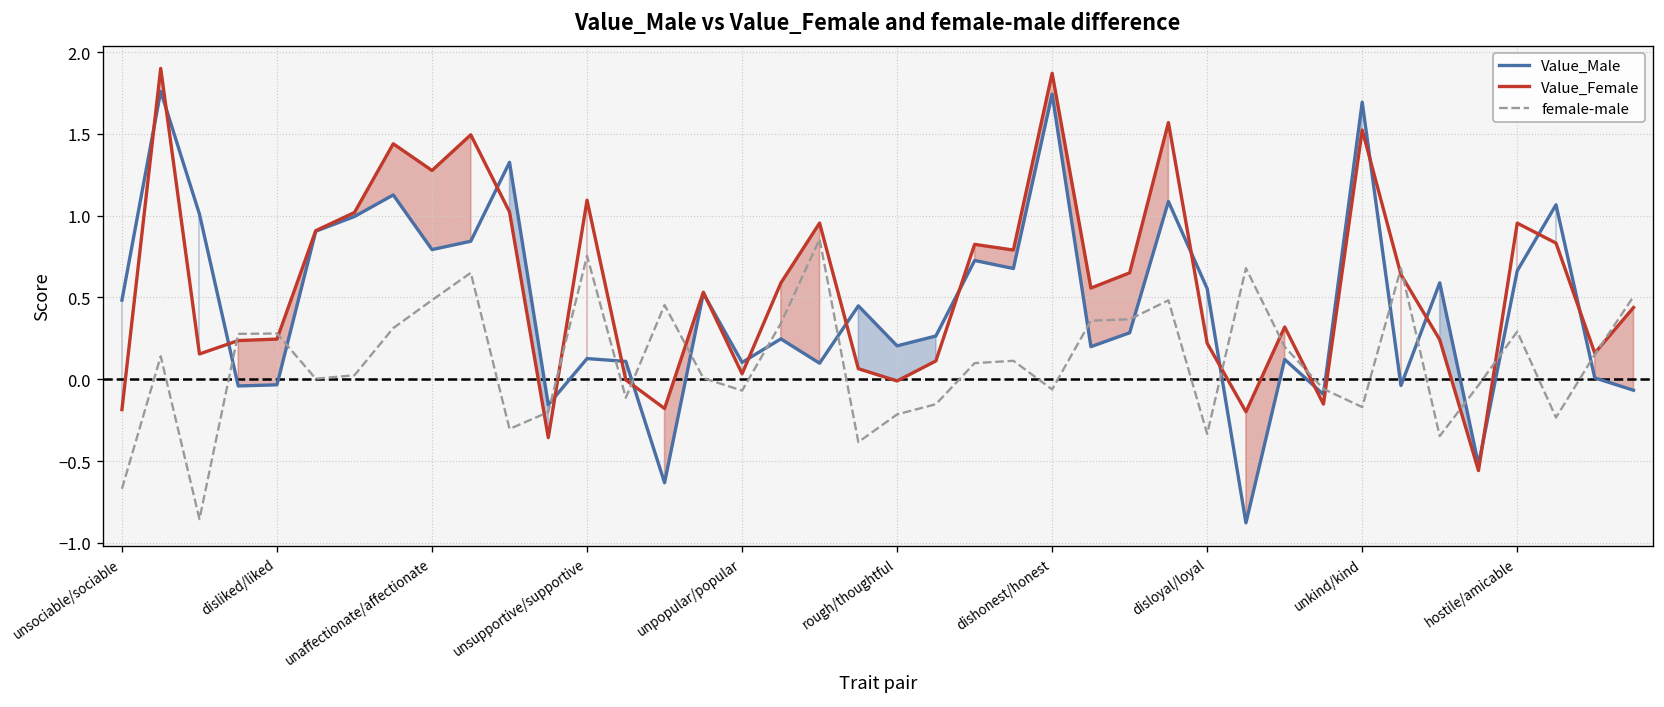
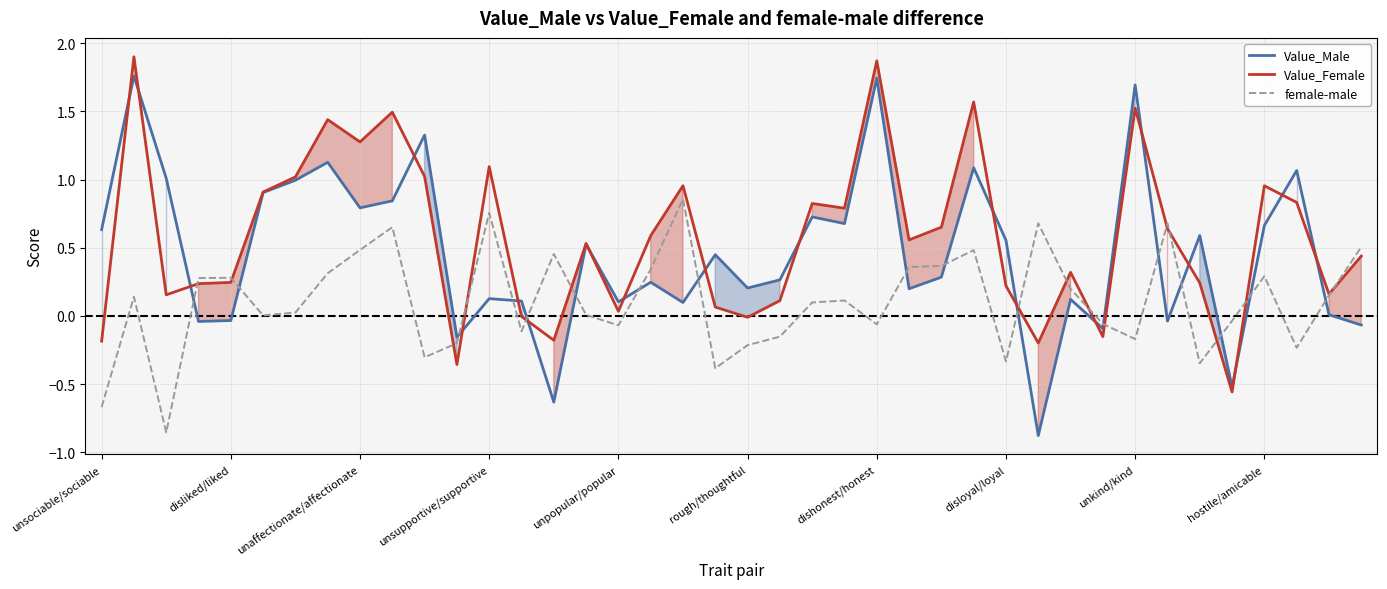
Value_Male, unsociable/sociable: 0.48 -> 0.63
